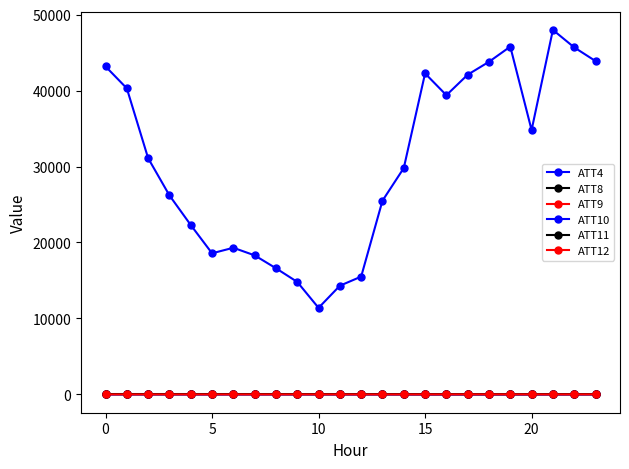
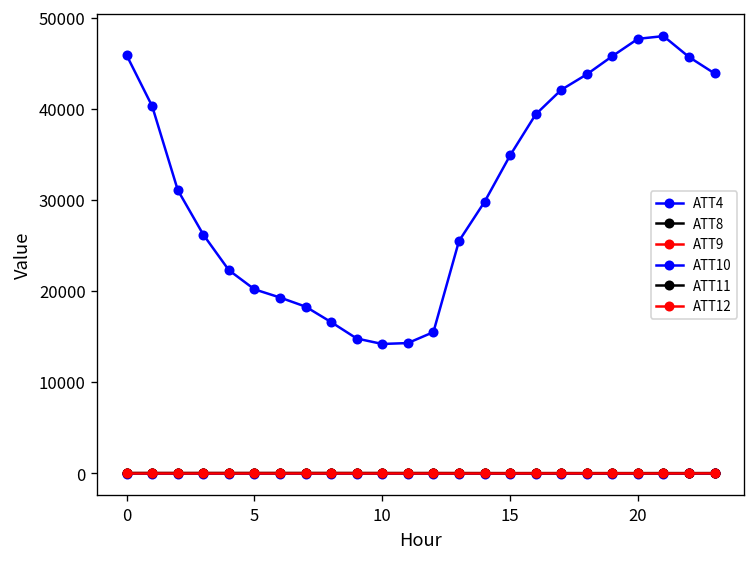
ATT4, 0: 43000 -> 46000
ATT4, 5: 19000 -> 20000
ATT4, 10: 11000 -> 14000
ATT4, 15: 42000 -> 35000
ATT4, 20: 35000 -> 48000
